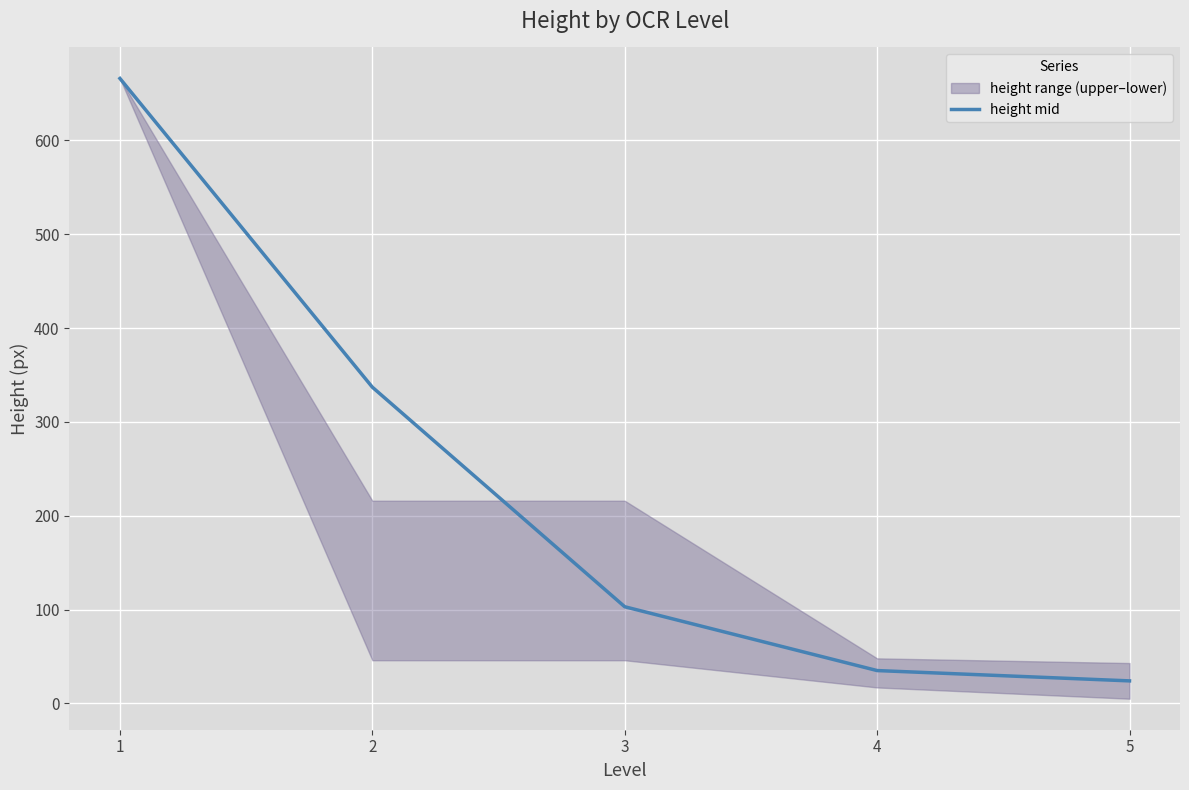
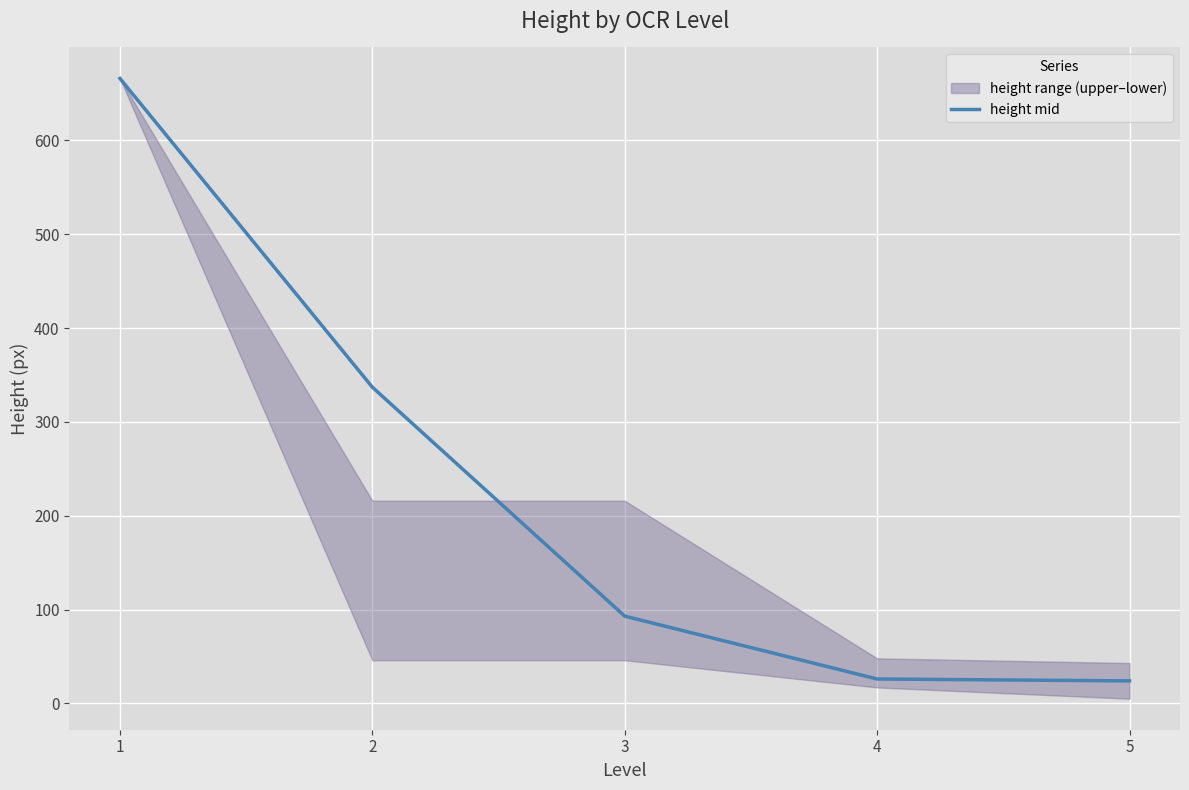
height mid, 3: 100 -> 90
height mid, 4: 40 -> 30
